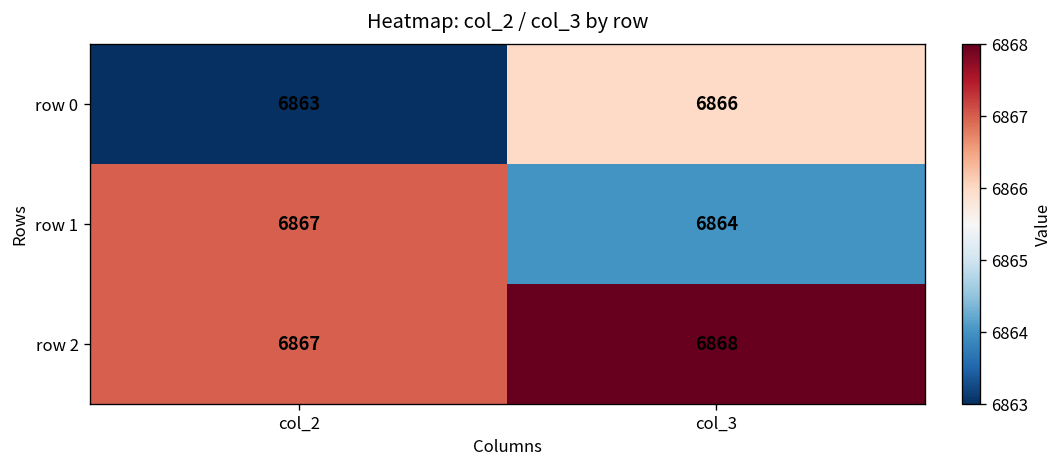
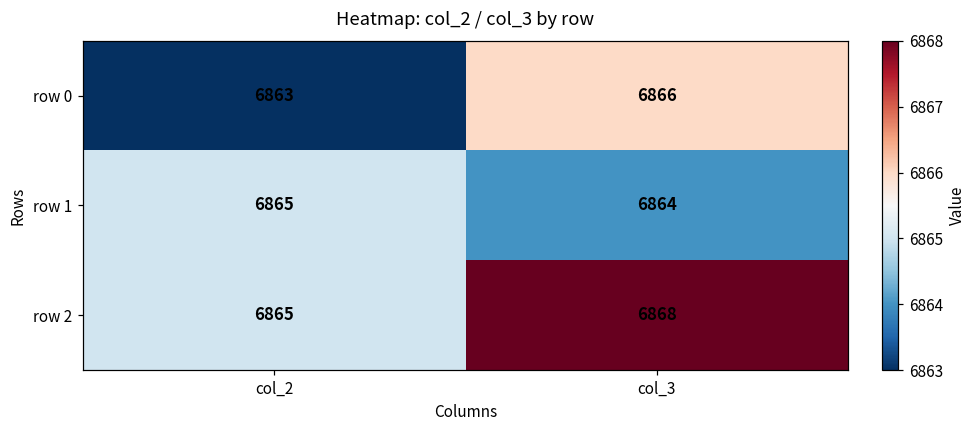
row 1, col_2: 6867 -> 6865
row 2, col_2: 6867 -> 6865
